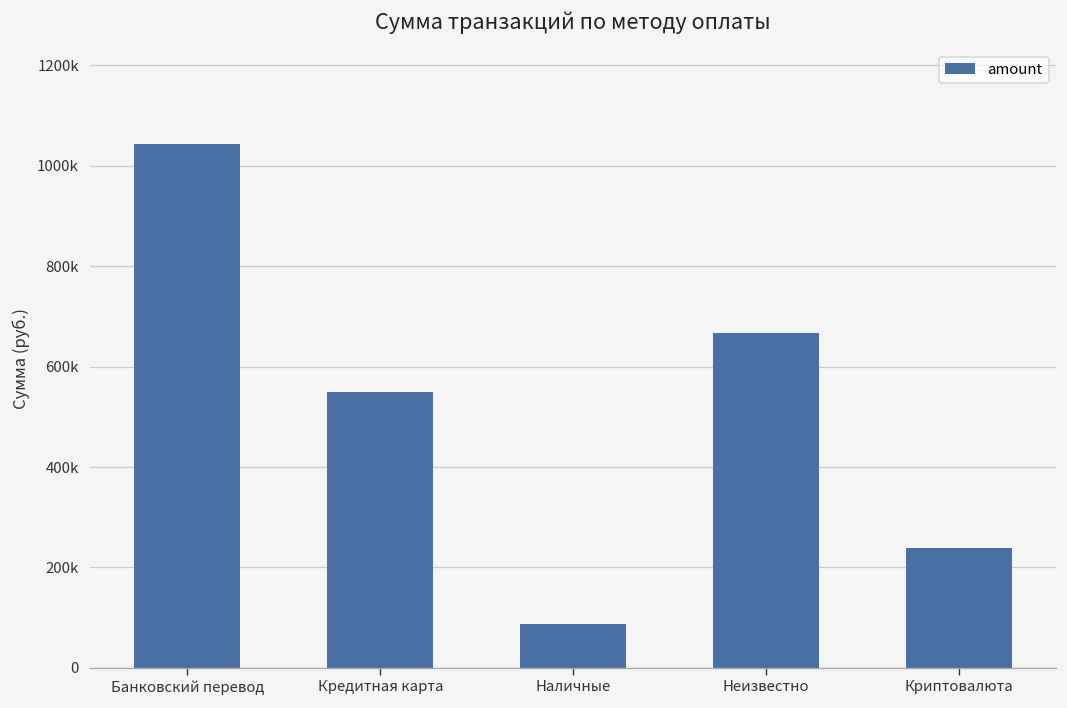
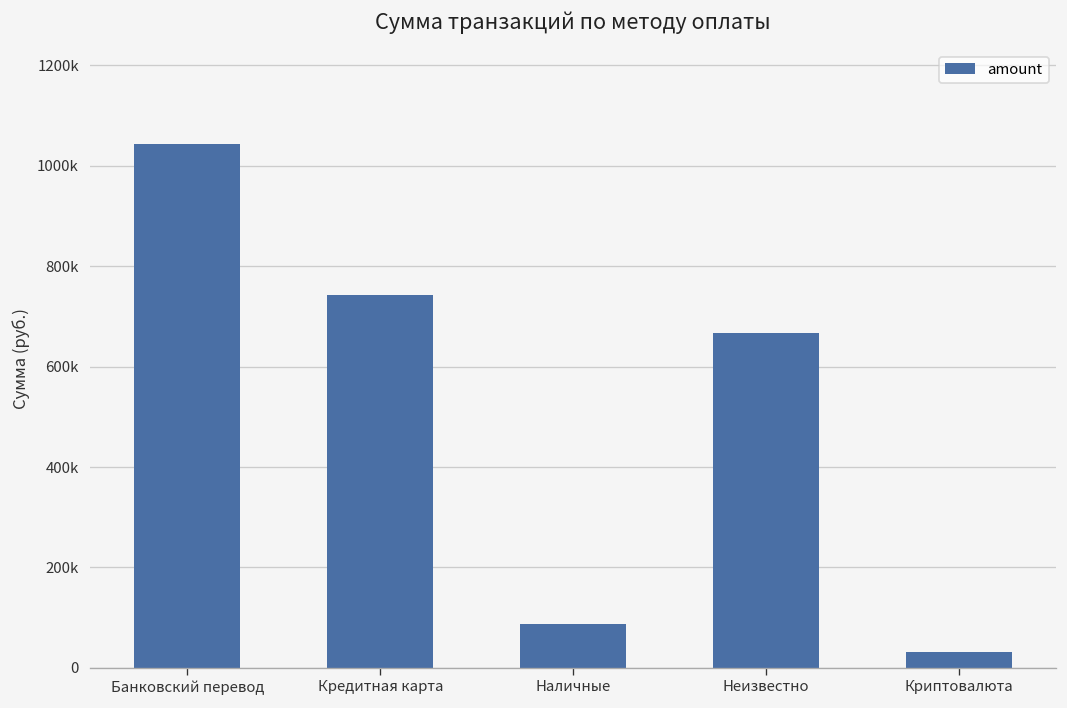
Кредитная карта: 550000 -> 740000
Криптовалюта: 240000 -> 30000
